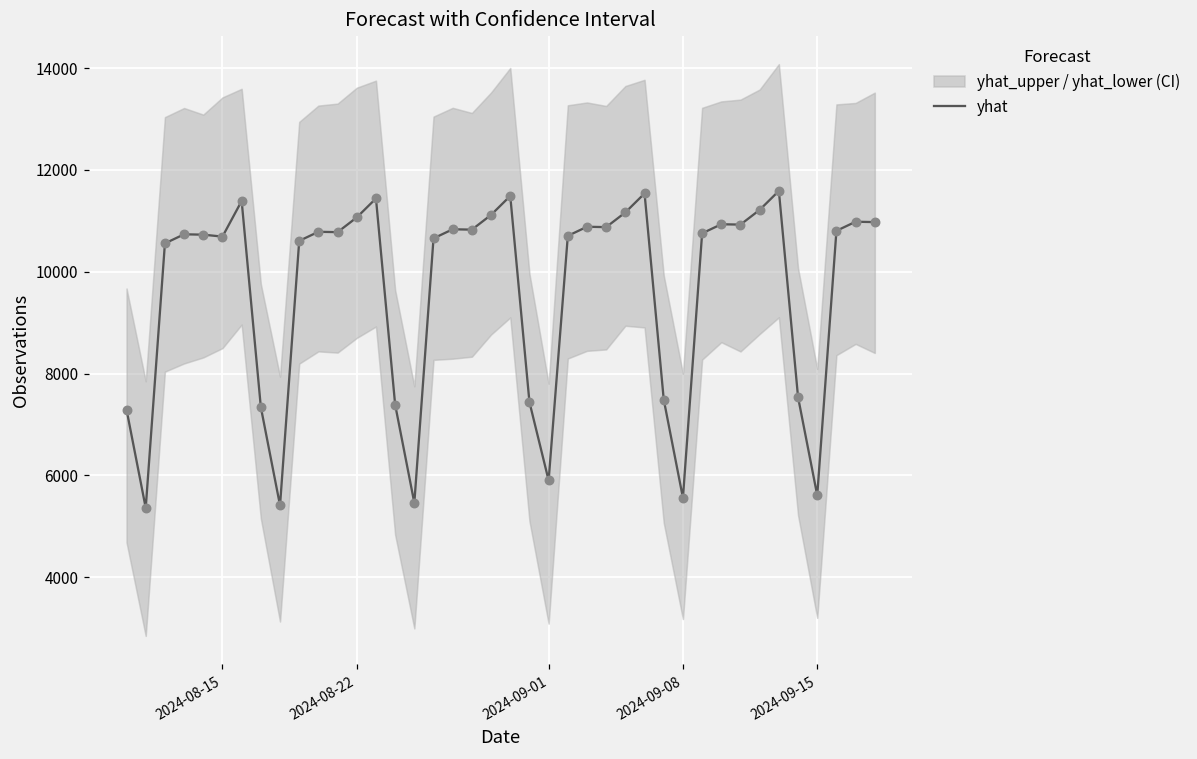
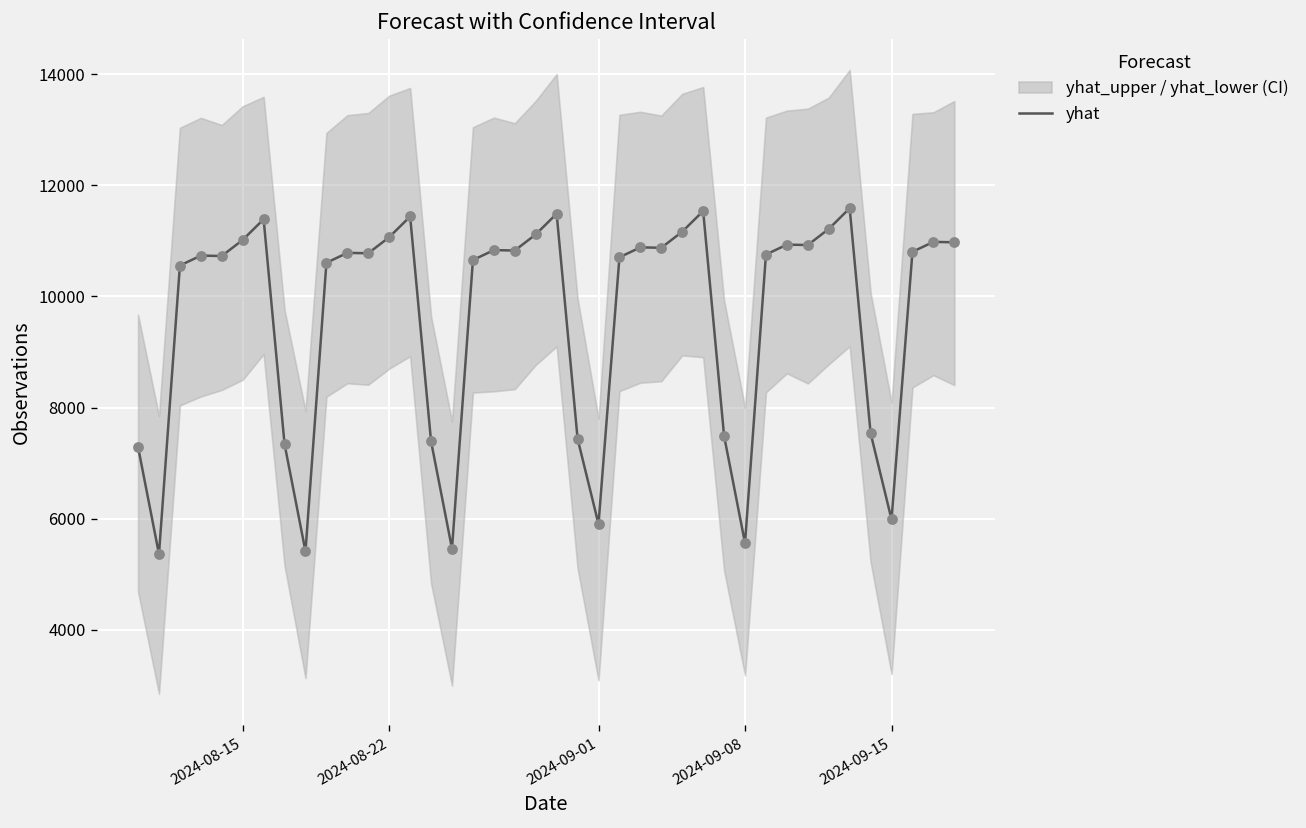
yhat, 2024-08-15: 10700 -> 11000
yhat, 2024-09-15: 5600 -> 6000
